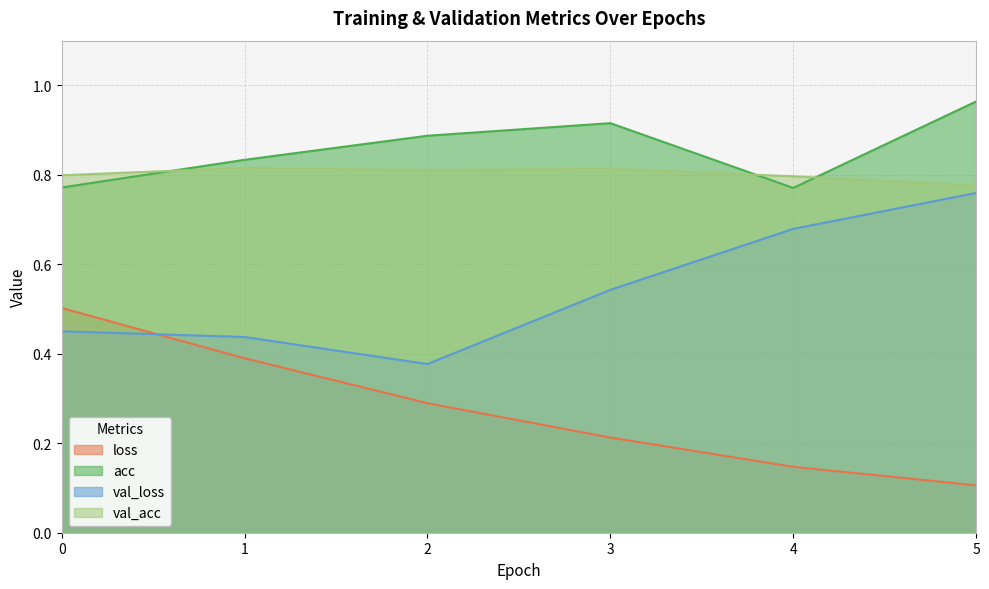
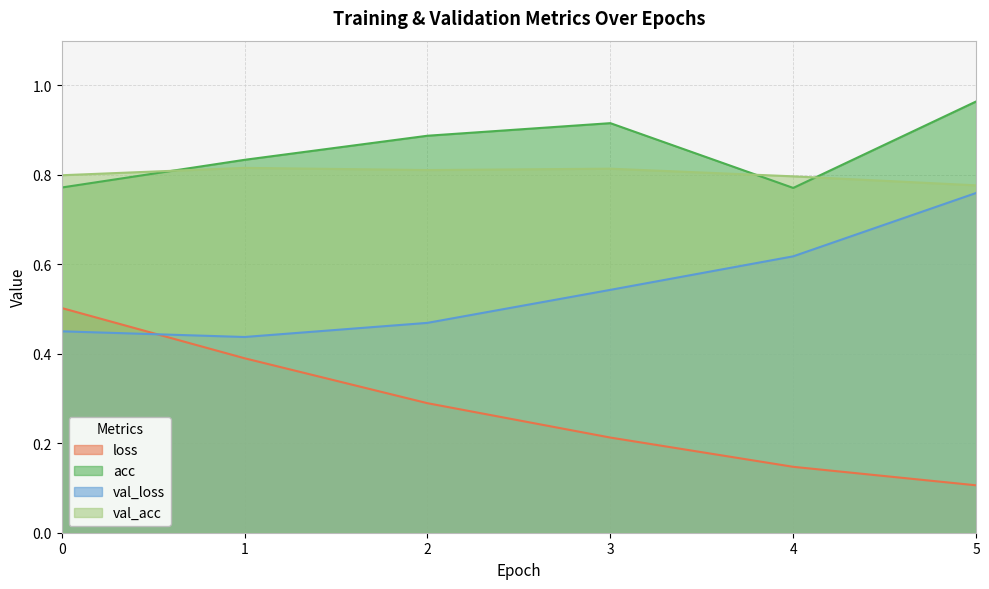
val_loss, 2: 0.38 -> 0.47
val_loss, 4: 0.68 -> 0.62
